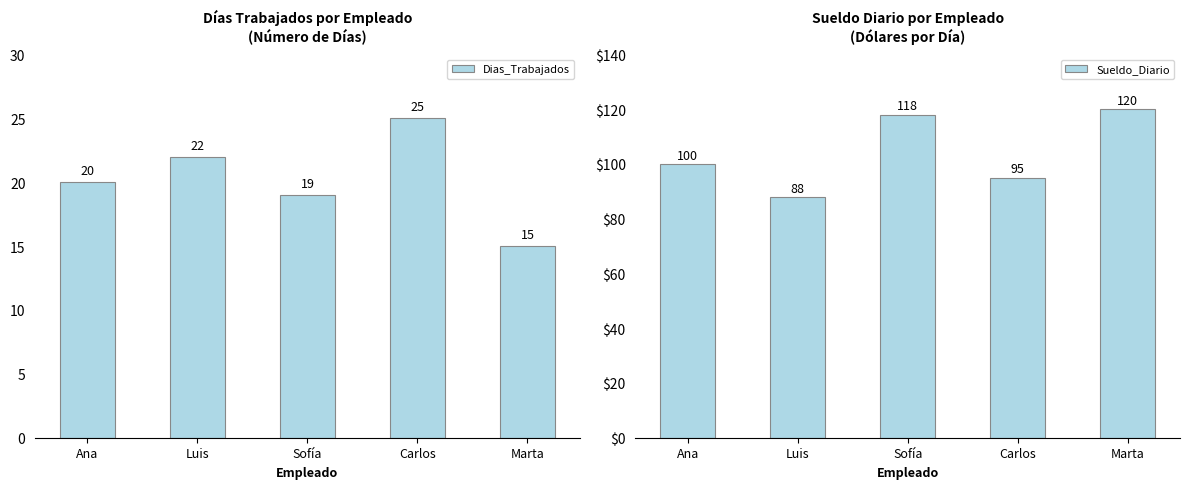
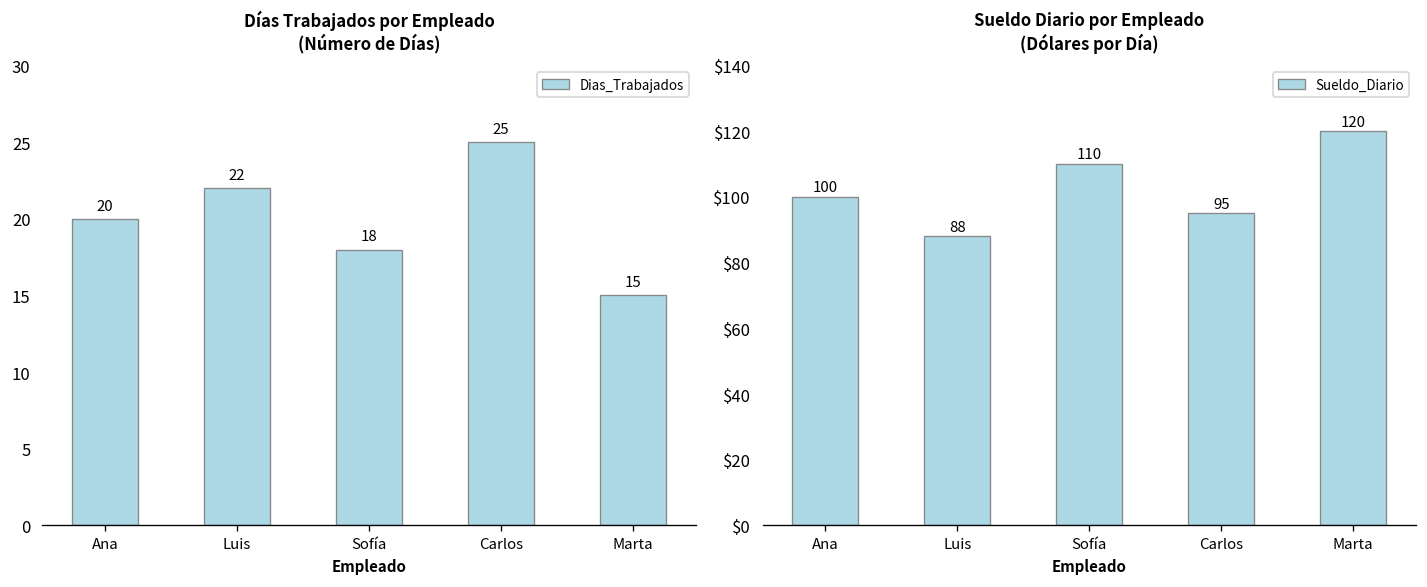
Días Trabajados por Empleado (Número de Días), Sofía: 19 -> 18
Sueldo Diario por Empleado (Dólares por Día), Sofía: 118 -> 110
